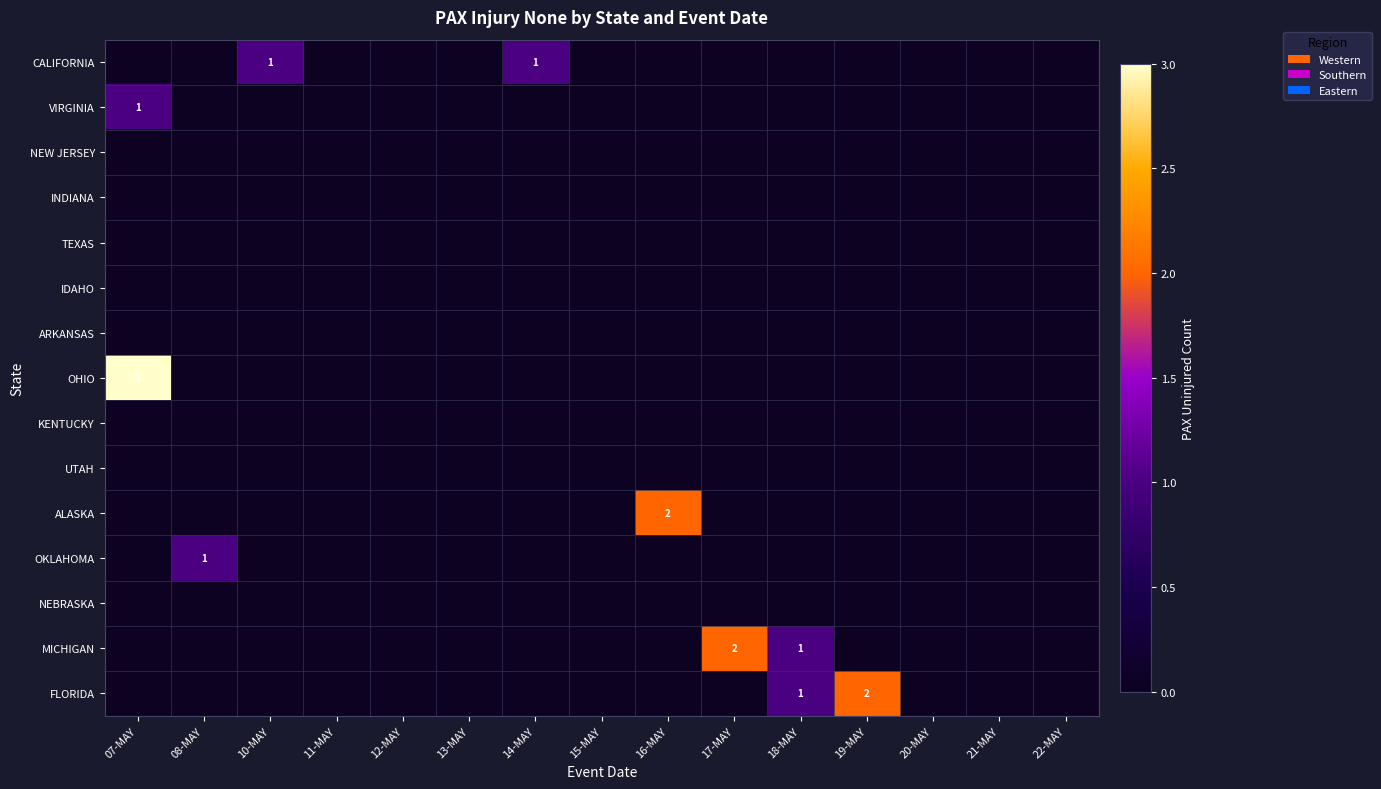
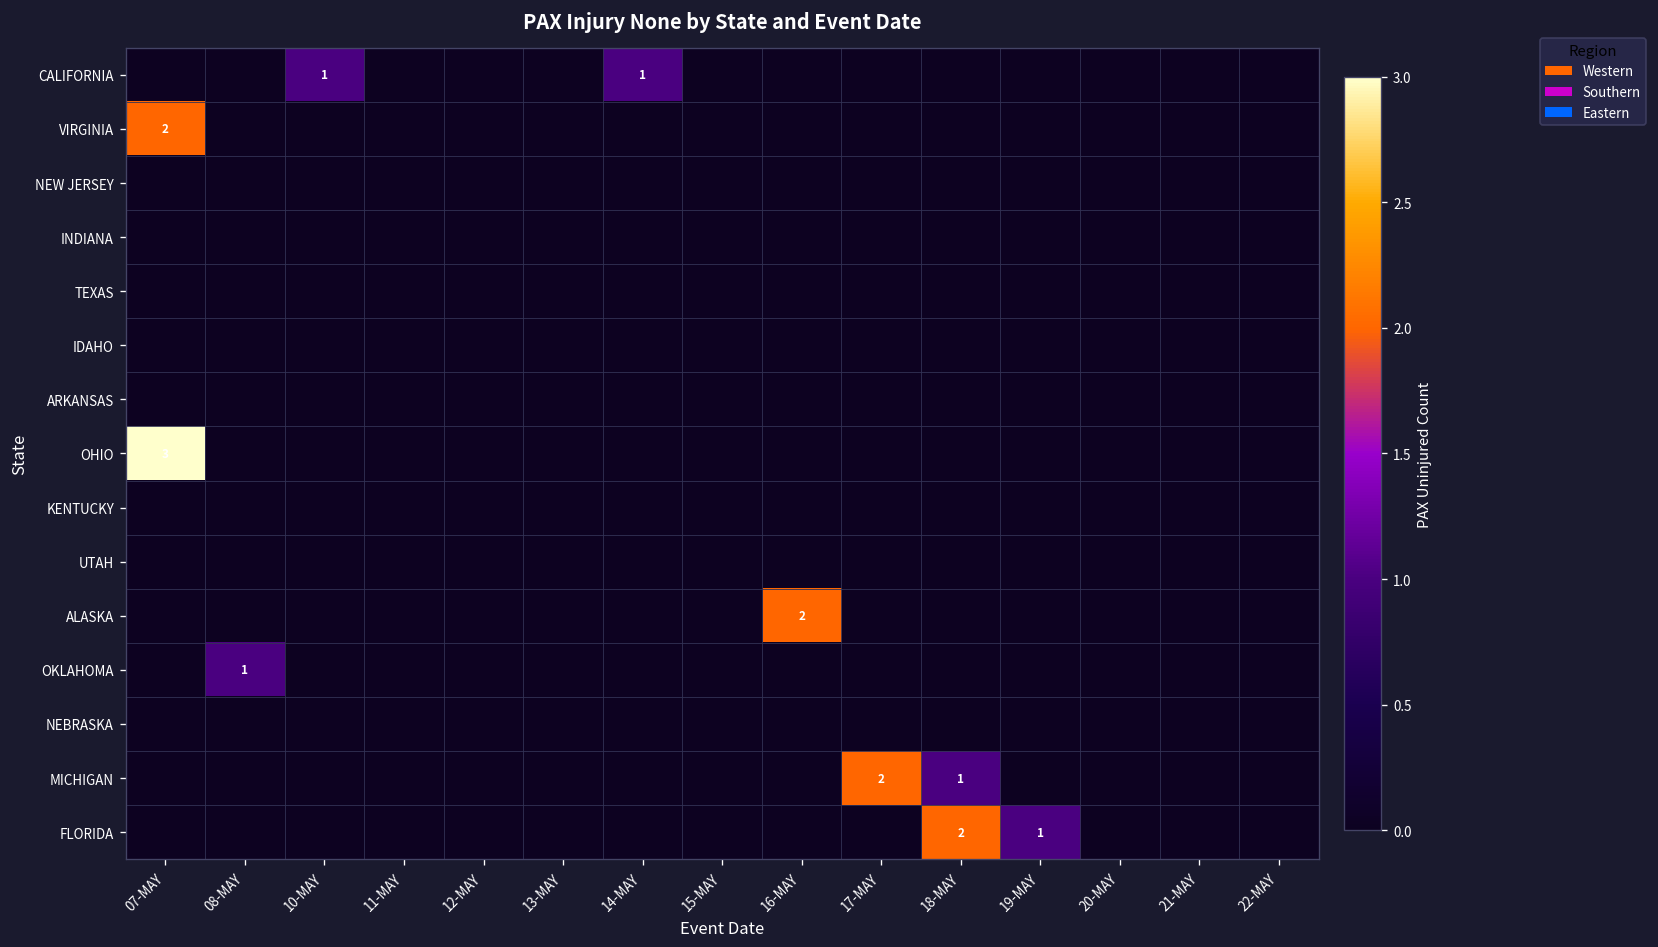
VIRGINIA, 07-MAY: 1 -> 2
FLORIDA, 18-MAY: 1 -> 2
FLORIDA, 19-MAY: 2 -> 1
